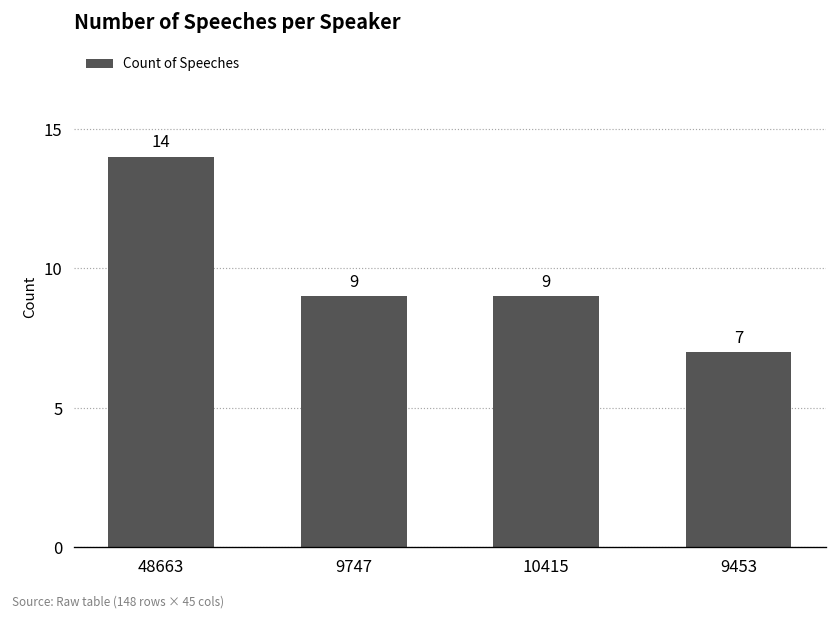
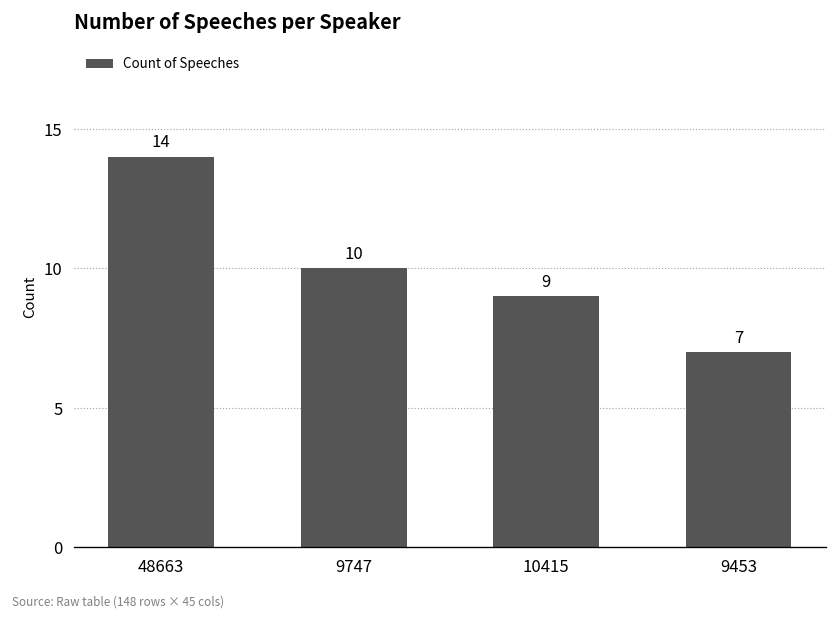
9747: 9 -> 10
